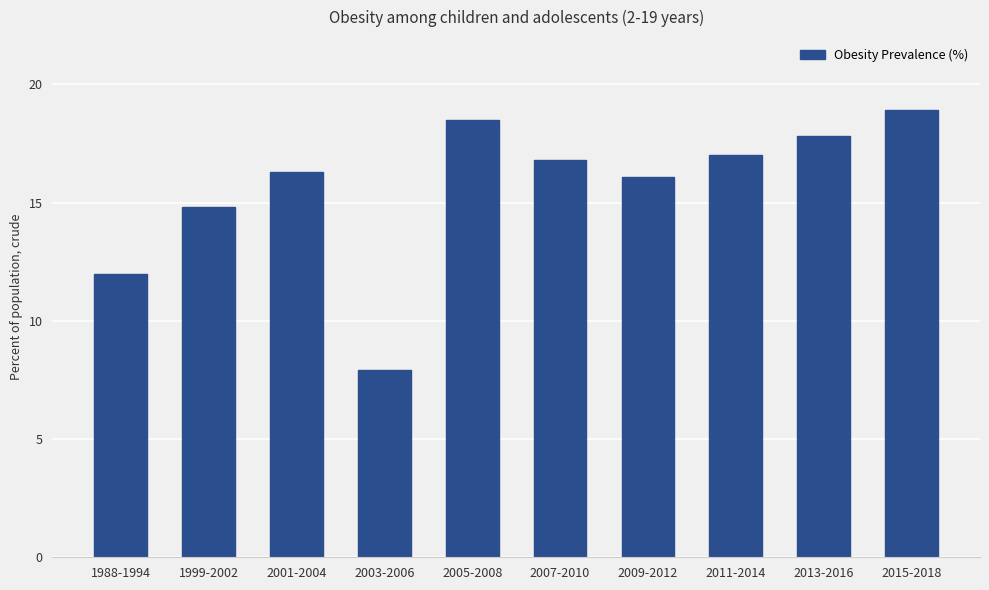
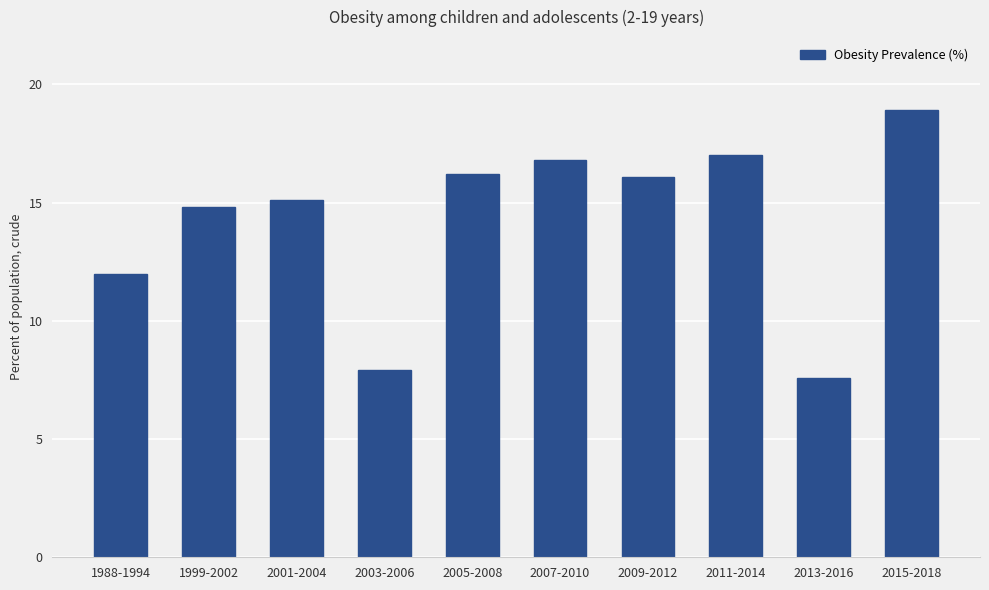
2001-2004: 16.3 -> 15.1
2005-2008: 18.5 -> 16.2
2013-2016: 17.8 -> 7.6
